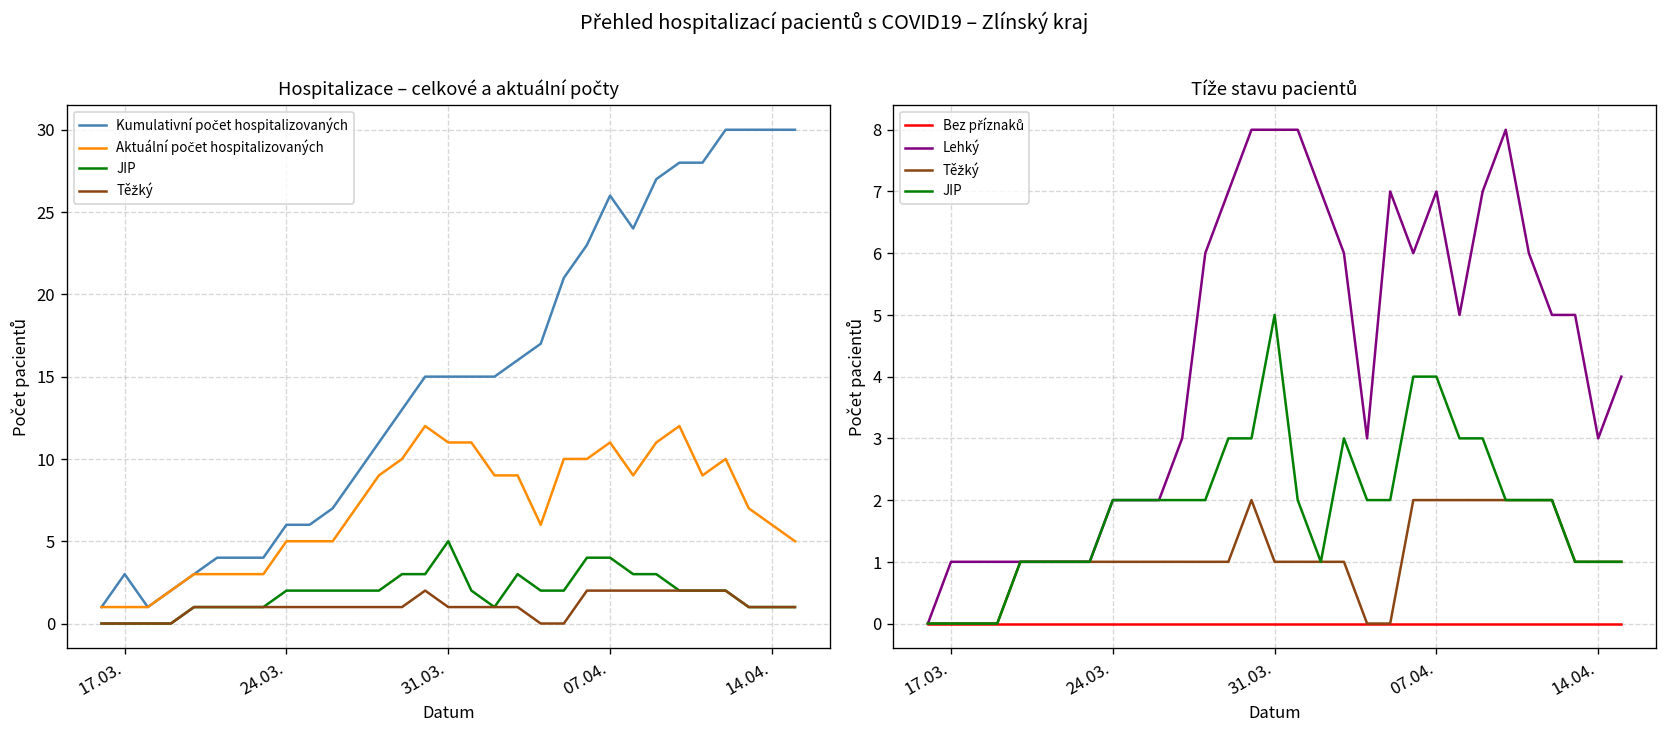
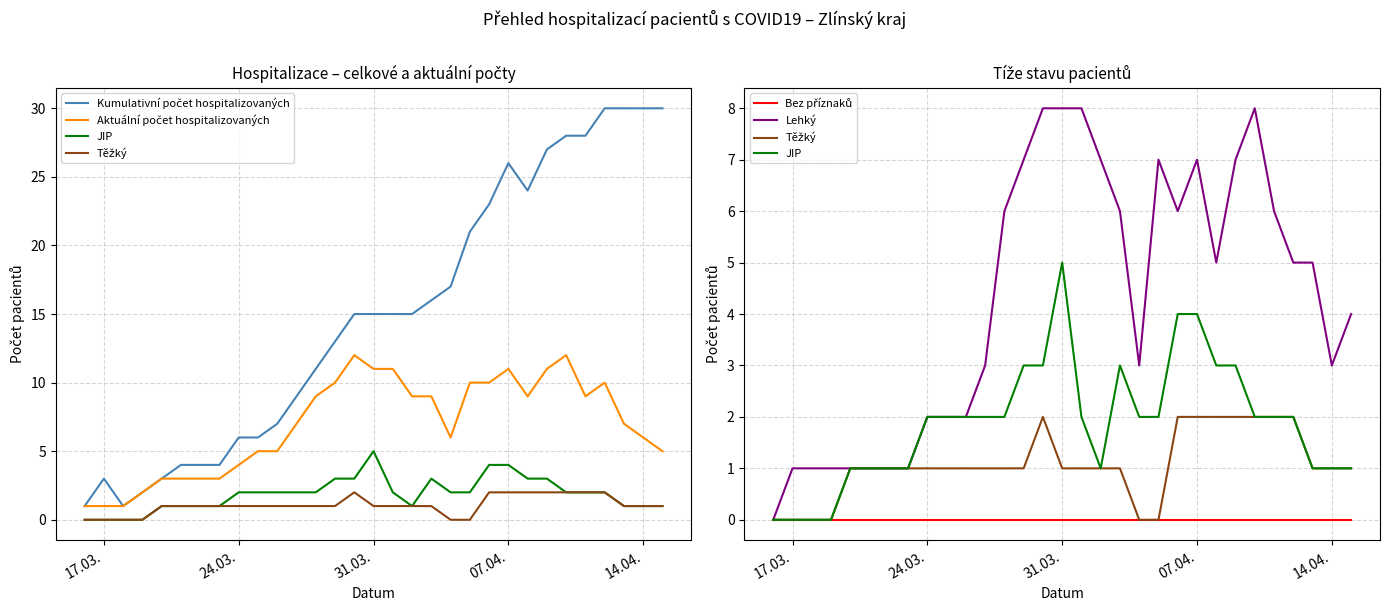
Hospitalizace – celkové a aktuální počty, Aktuální počet hospitalizovaných, 24.03.: 5 -> 4
